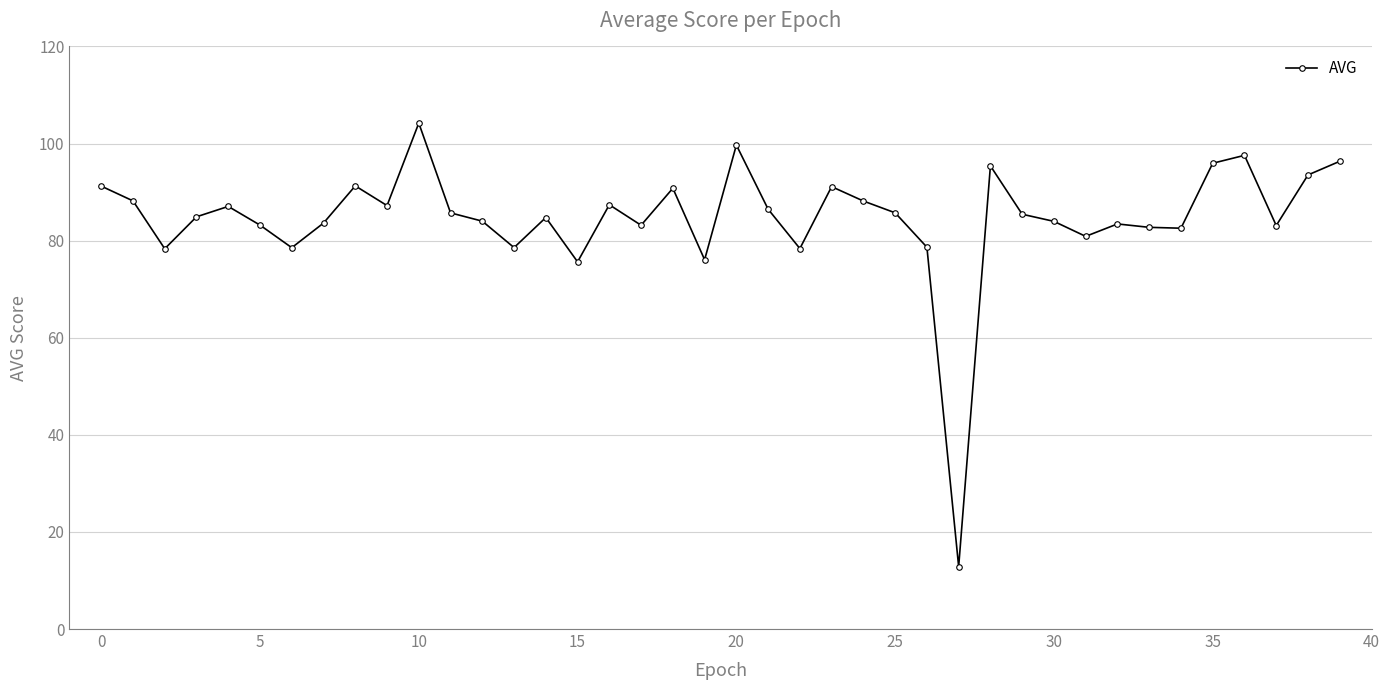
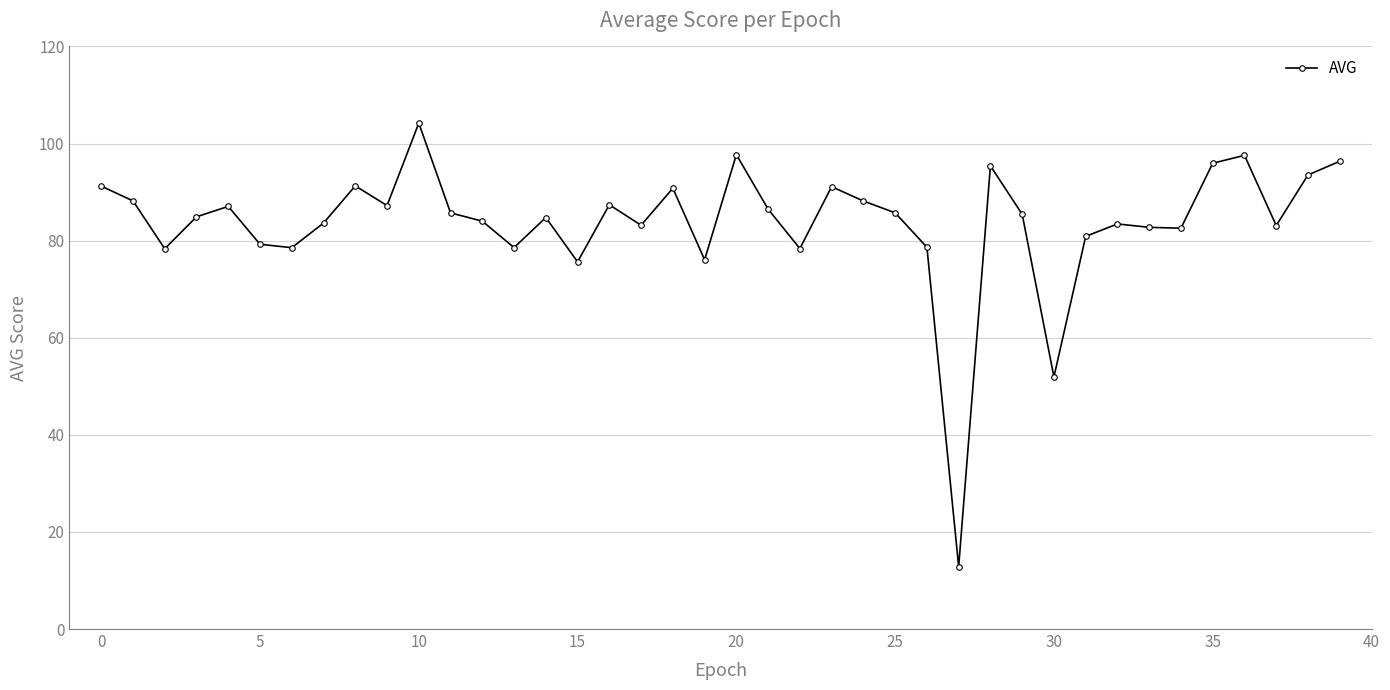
5: 83 -> 79
20: 100 -> 98
30: 84 -> 52
